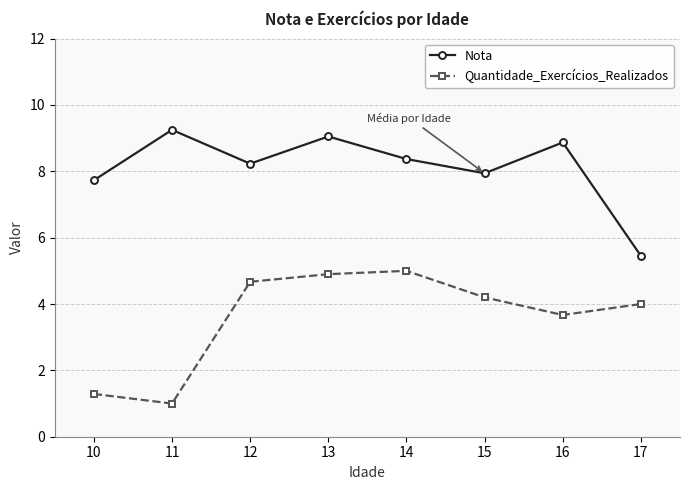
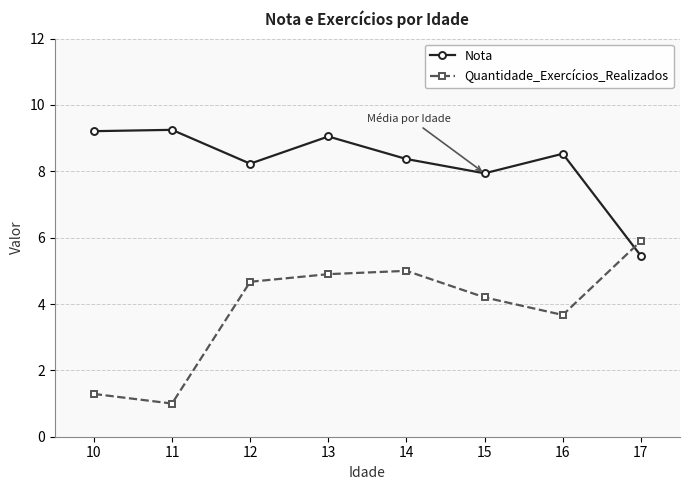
Nota, 10: 7.7 -> 9.2
Nota, 16: 8.9 -> 8.5
Quantidade_Exercícios_Realizados, 17: 4.0 -> 5.9
